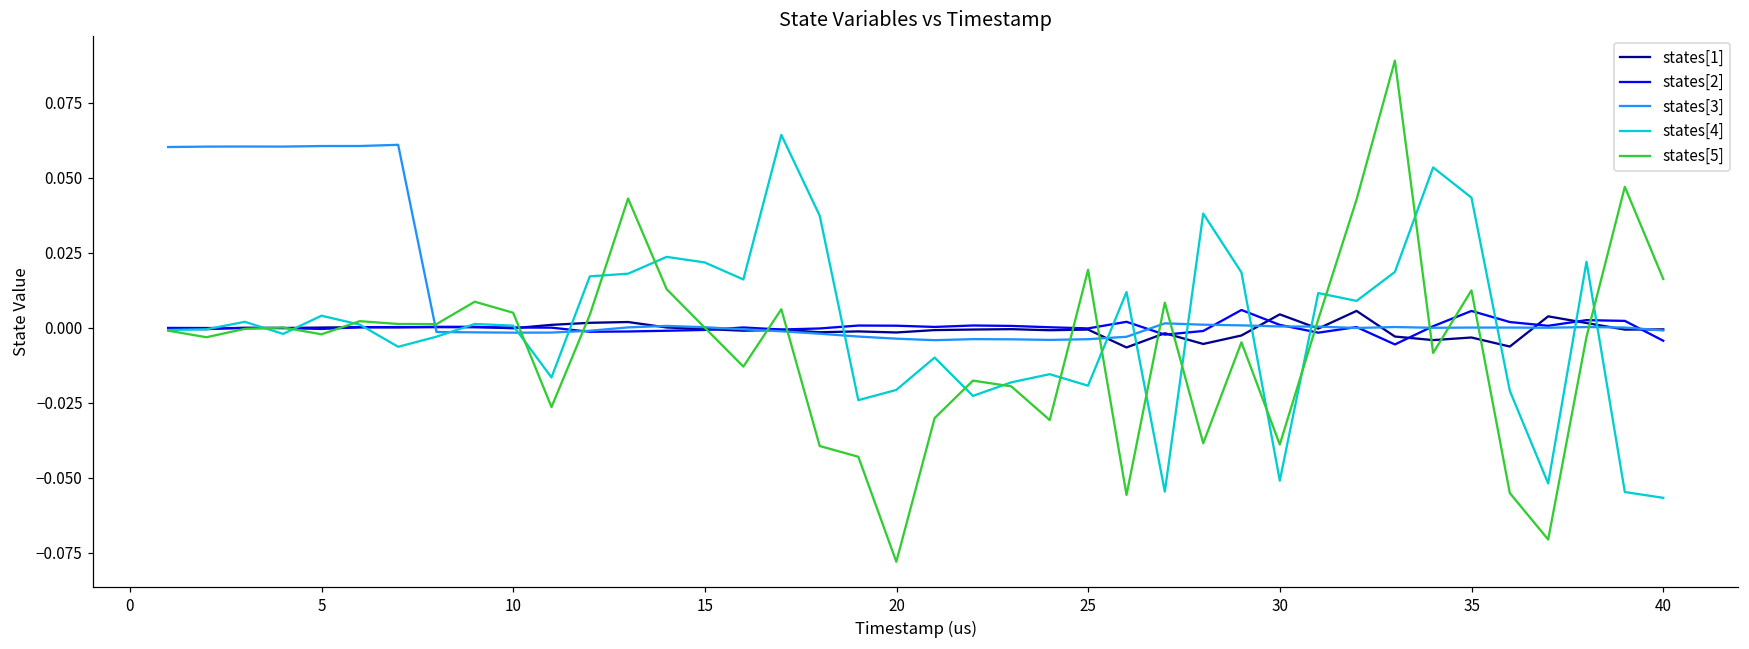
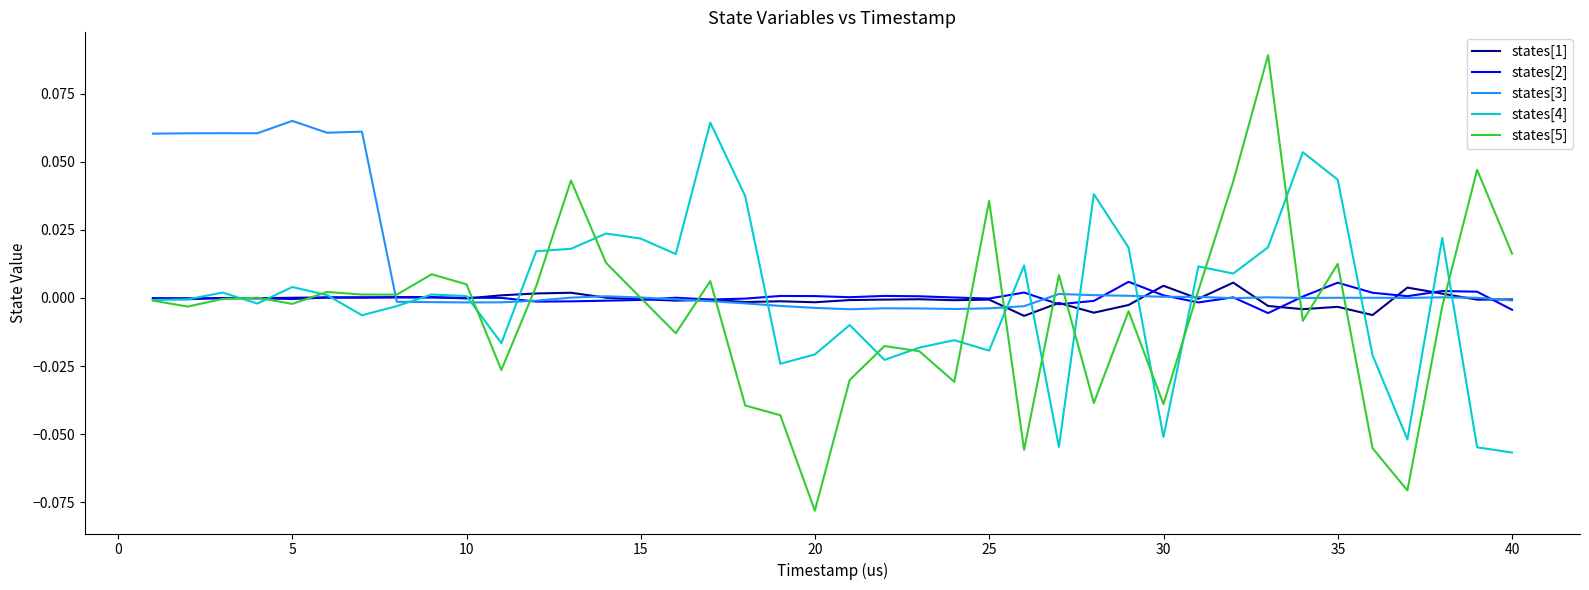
states[3], 5: 0.061 -> 0.065
states[5], 25: 0.019 -> 0.036
